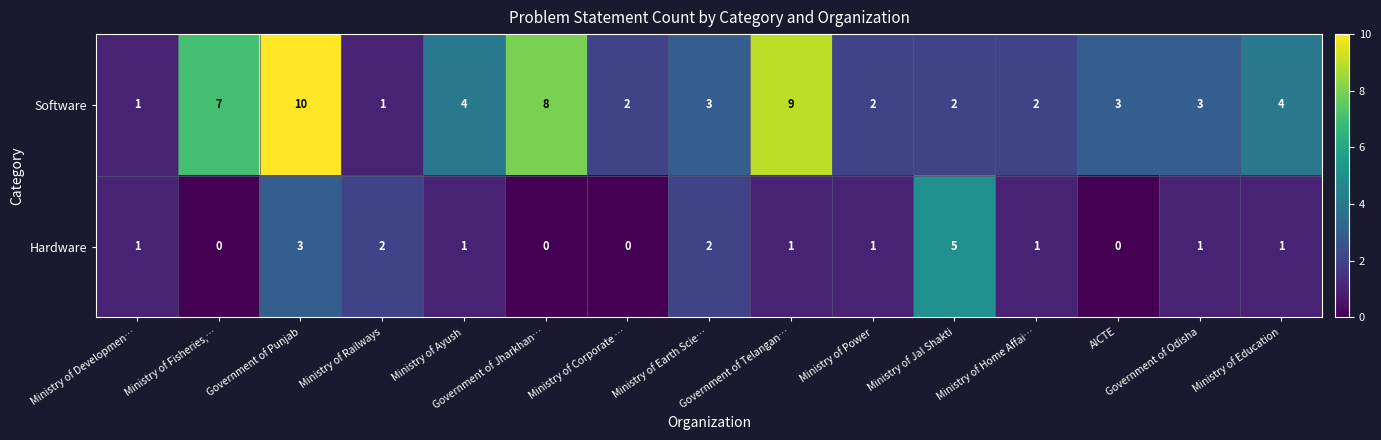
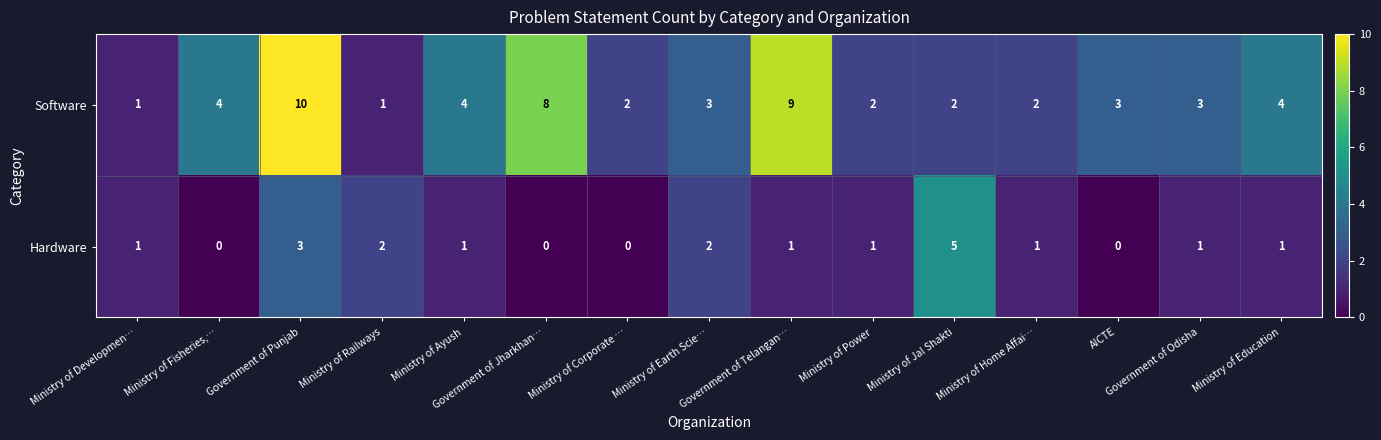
Software, Ministry of Fisheries,…: 7 -> 4
